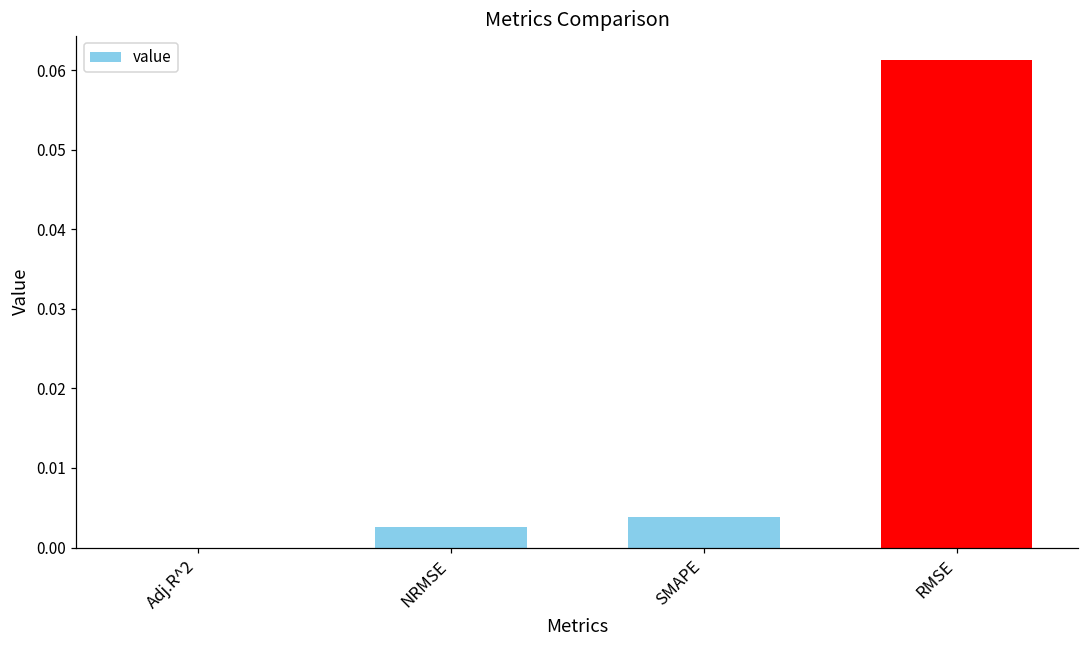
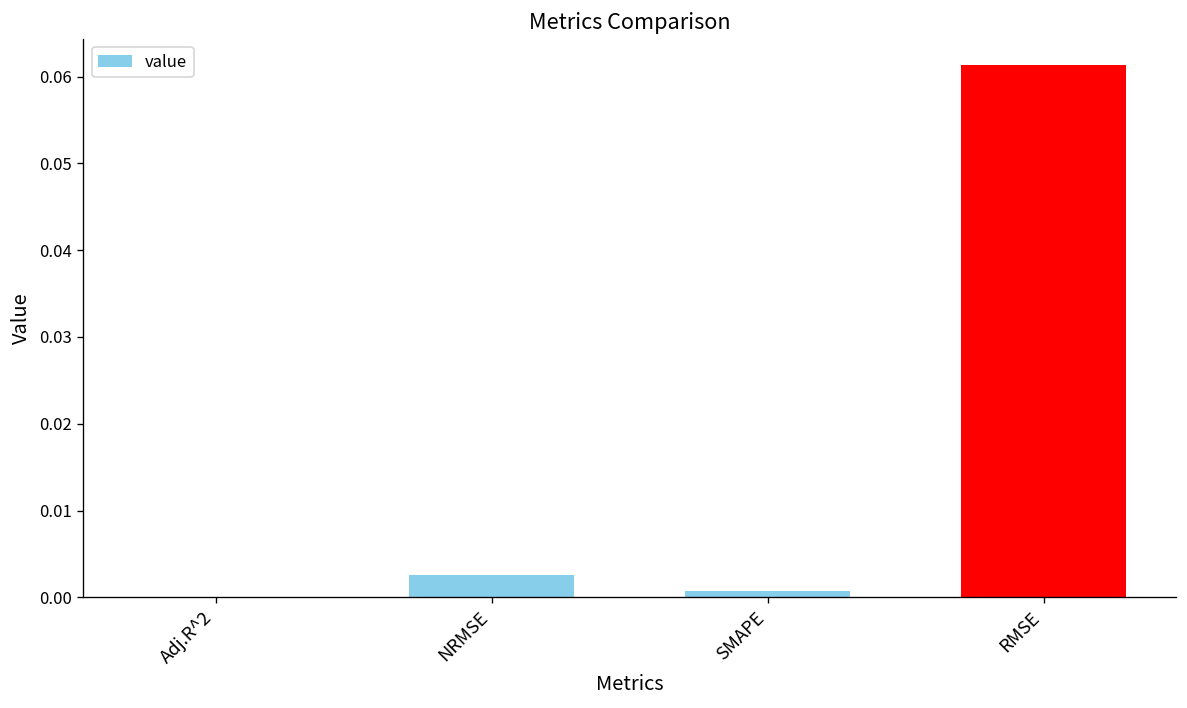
SMAPE: 0.004 -> 0.001
